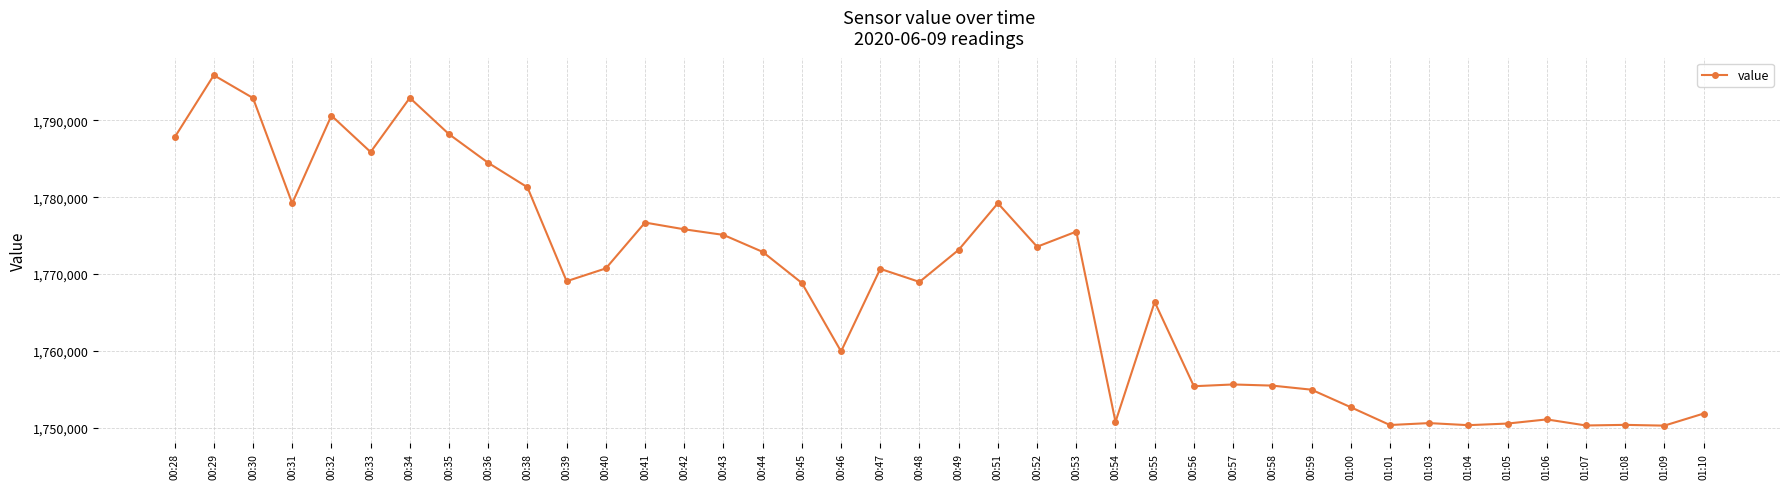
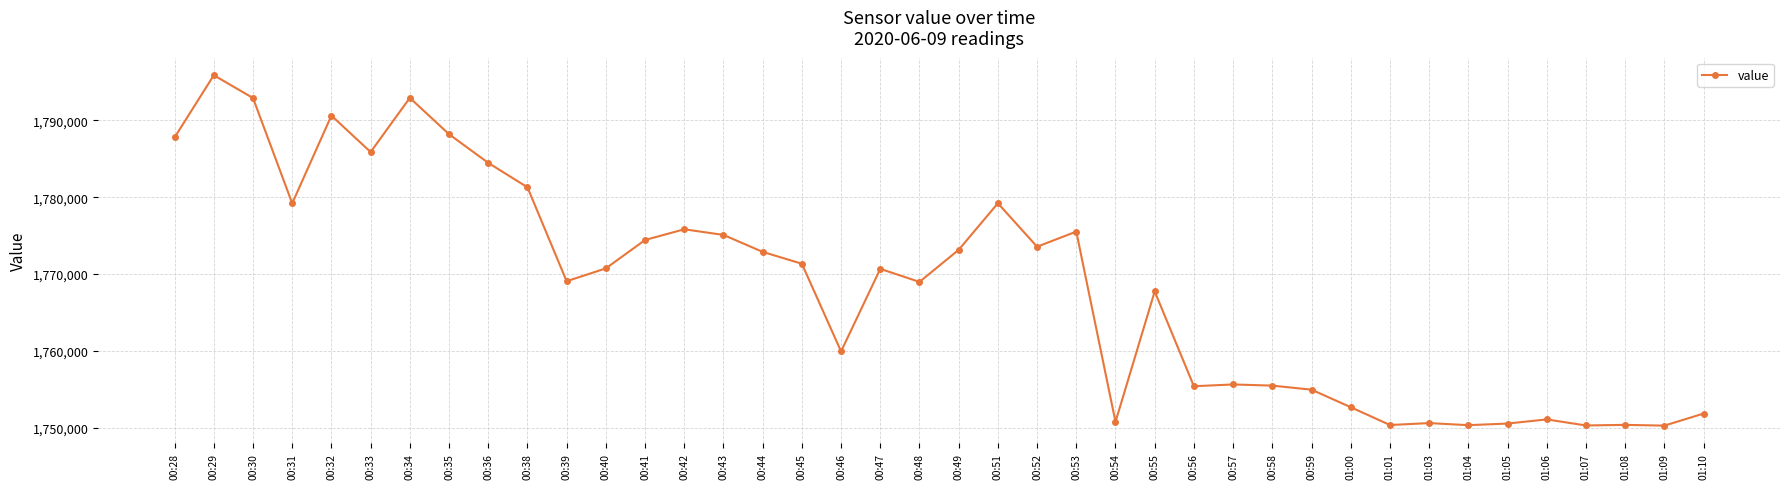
00:41: 1,777,000 -> 1,774,000
00:45: 1,769,000 -> 1,771,000
00:55: 1,766,000 -> 1,768,000
